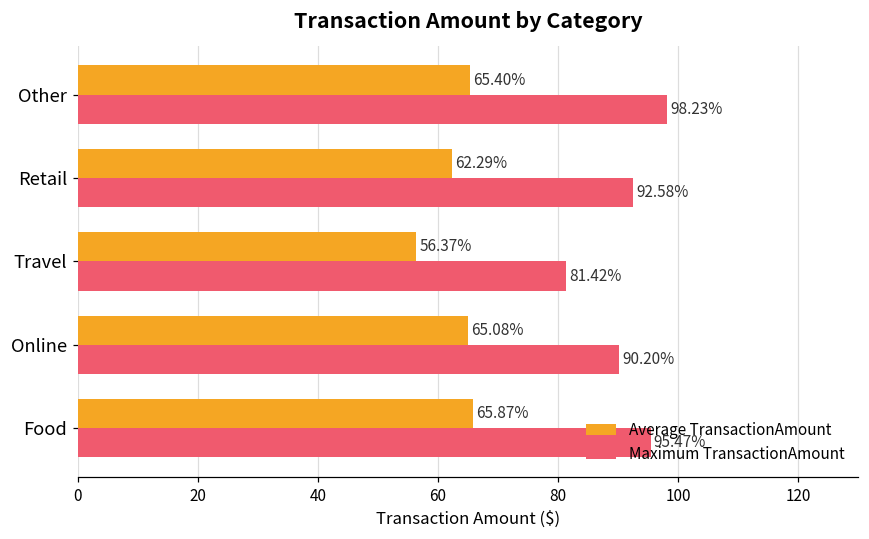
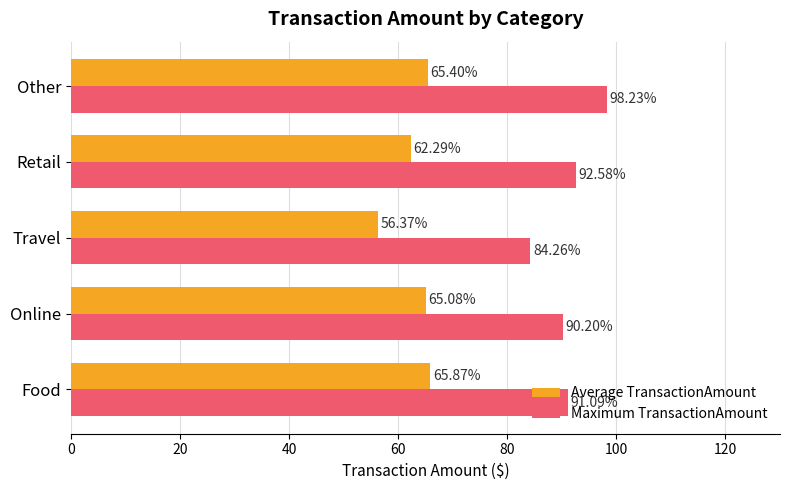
Maximum TransactionAmount, Travel: 81.42% -> 84.26%
Maximum TransactionAmount, Food: 95.47% -> 91.09%
